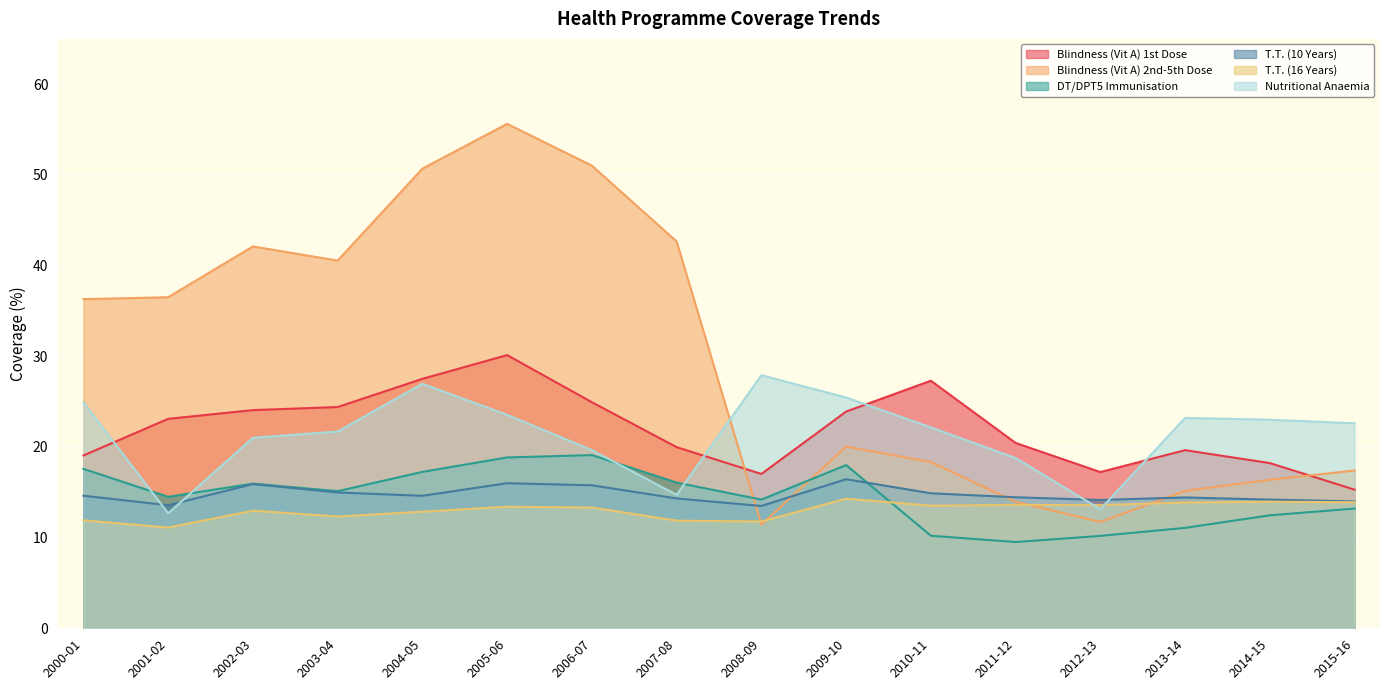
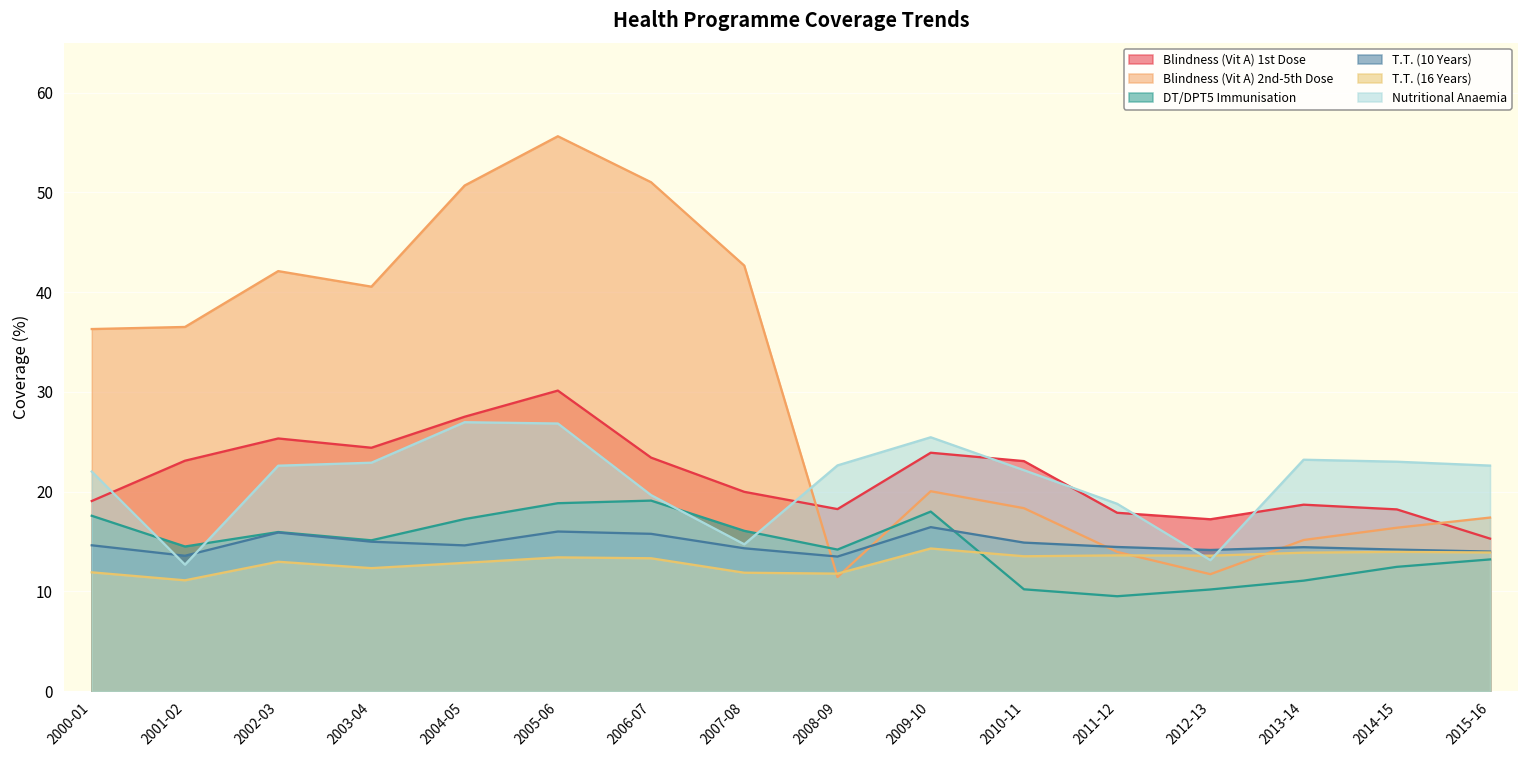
Nutritional Anaemia, 2000-01: 25 -> 22
Blindness (Vit A) 1st Dose, 2002-03: 24 -> 25
Nutritional Anaemia, 2002-03: 21 -> 23
Nutritional Anaemia, 2003-04: 22 -> 23
Nutritional Anaemia, 2005-06: 24 -> 27
Blindness (Vit A) 1st Dose, 2006-07: 25 -> 23
Blindness (Vit A) 1st Dose, 2008-09: 17 -> 18
Nutritional Anaemia, 2008-09: 28 -> 23
Blindness (Vit A) 1st Dose, 2010-11: 27 -> 23
Blindness (Vit A) 1st Dose, 2011-12: 20 -> 18
Blindness (Vit A) 1st Dose, 2013-14: 20 -> 19
